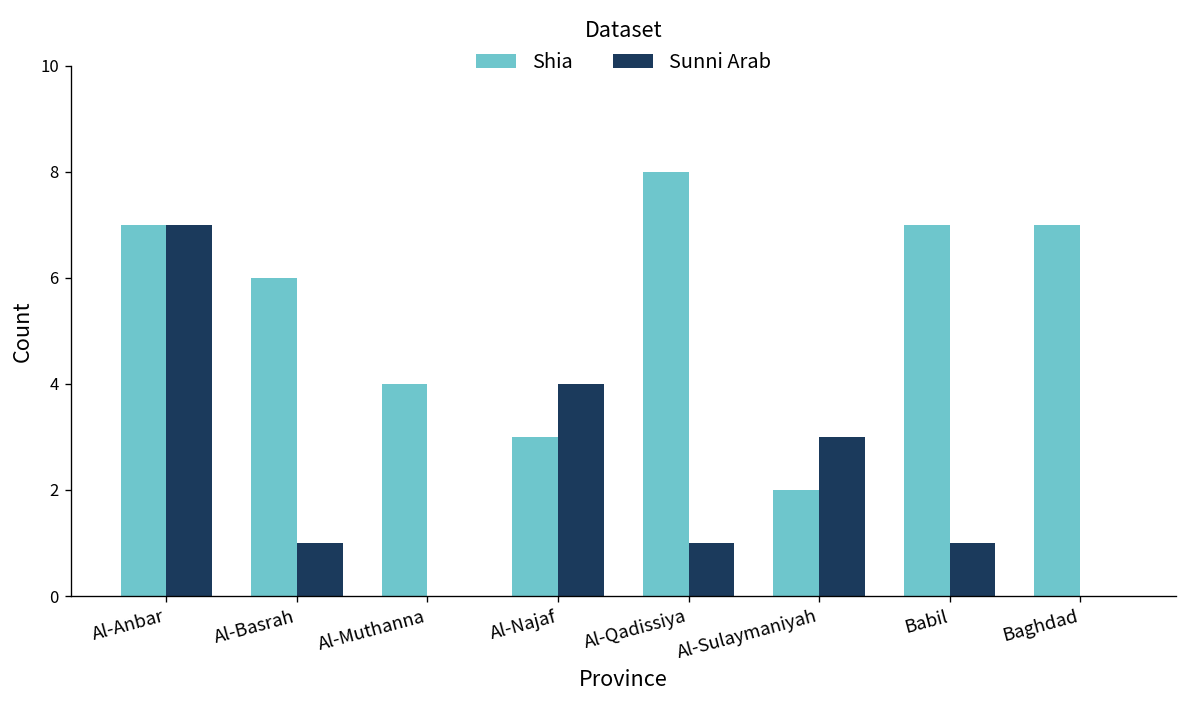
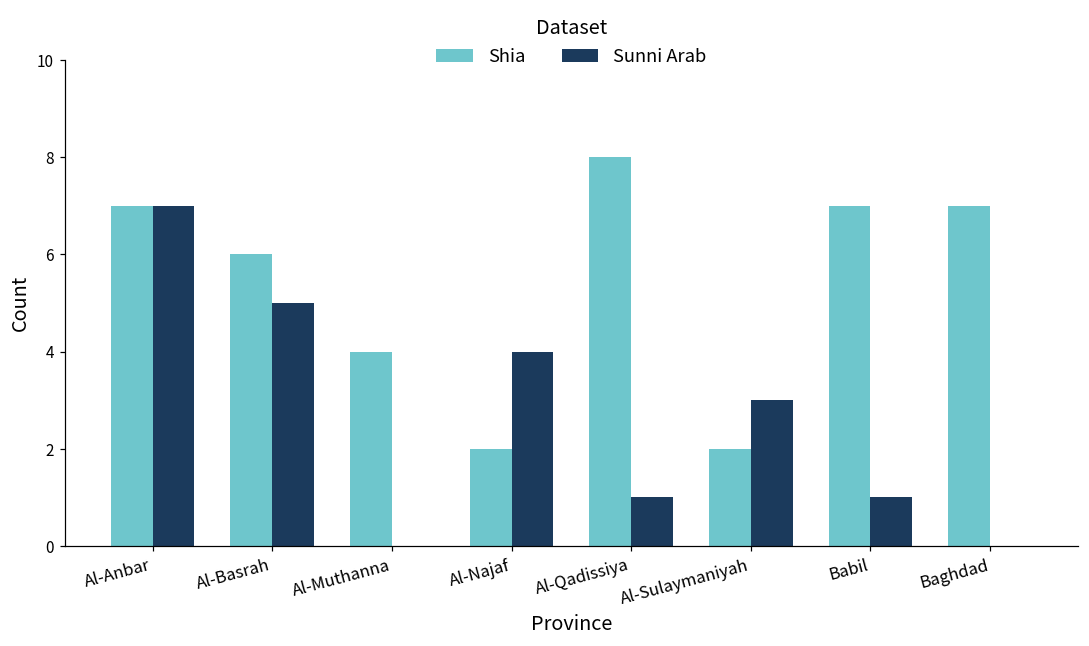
Sunni Arab, Al-Basrah: 1 -> 5
Shia, Al-Najaf: 3 -> 2
